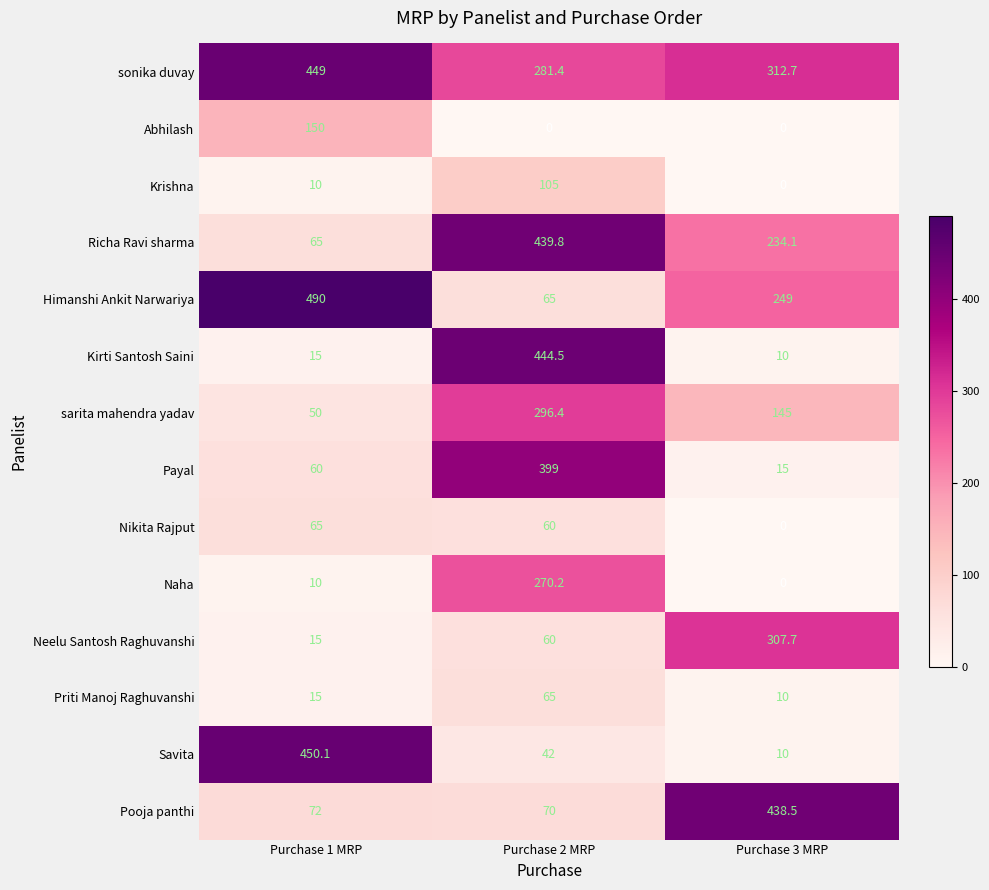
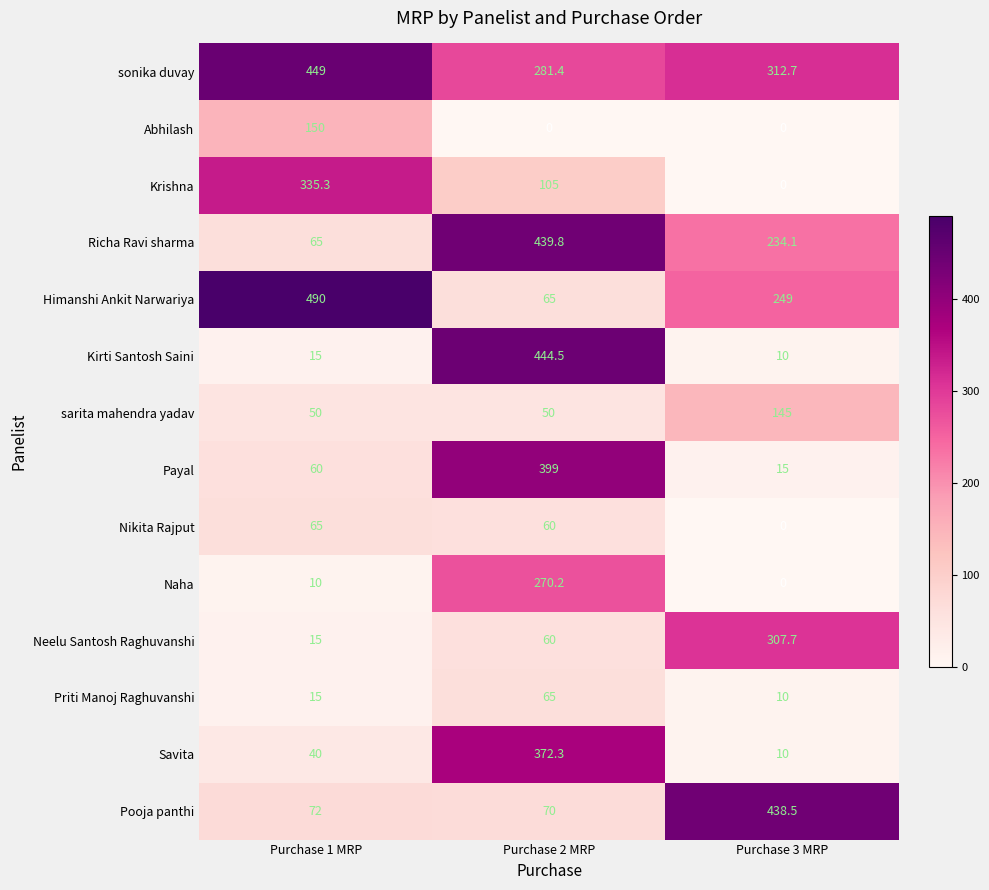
Krishna, Purchase 1 MRP: 10 -> 335.3
sarita mahendra yadav, Purchase 2 MRP: 296.4 -> 50
Savita, Purchase 1 MRP: 450.1 -> 40
Savita, Purchase 2 MRP: 42 -> 372.3
